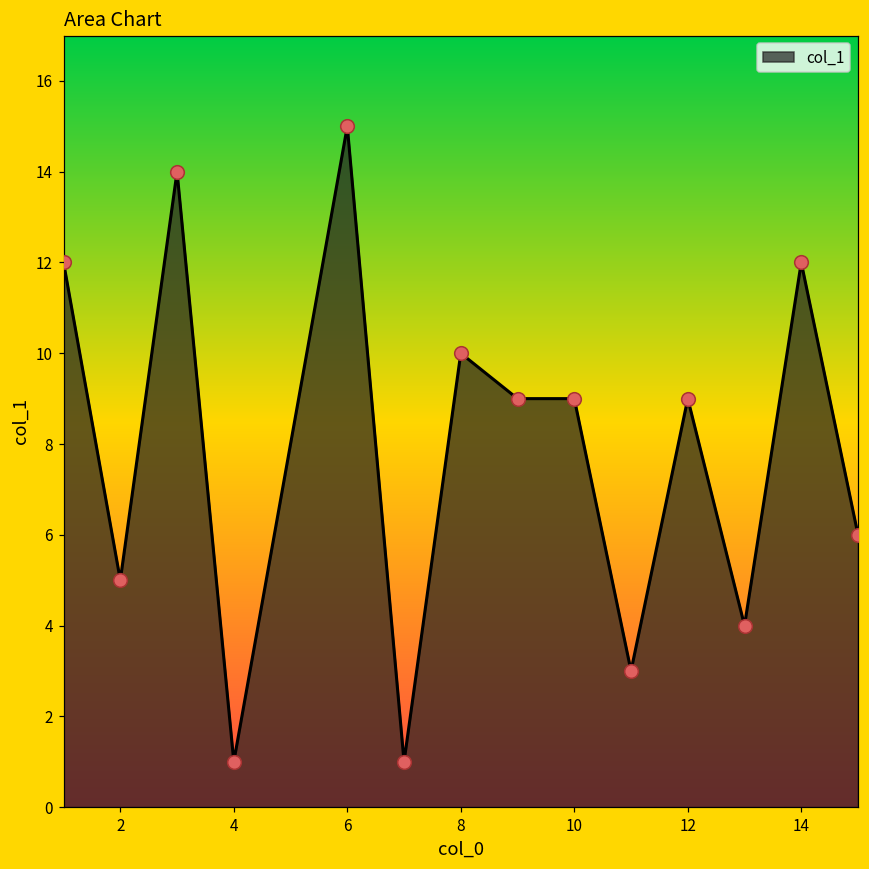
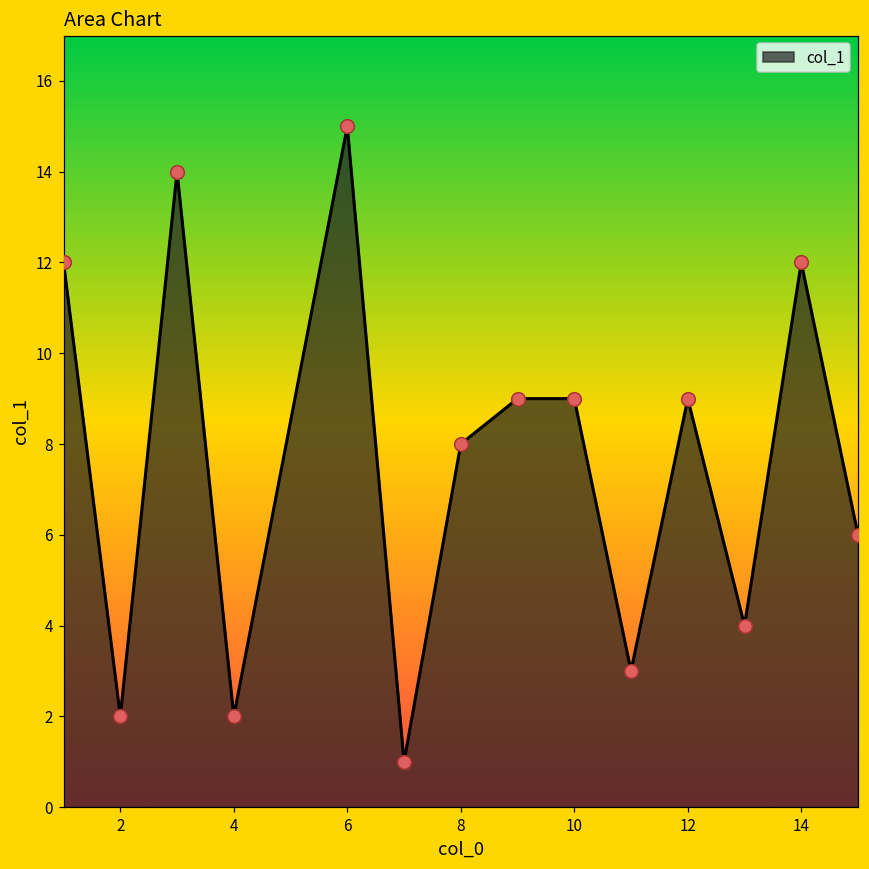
2: 5 -> 2
4: 1 -> 2
8: 10 -> 8
